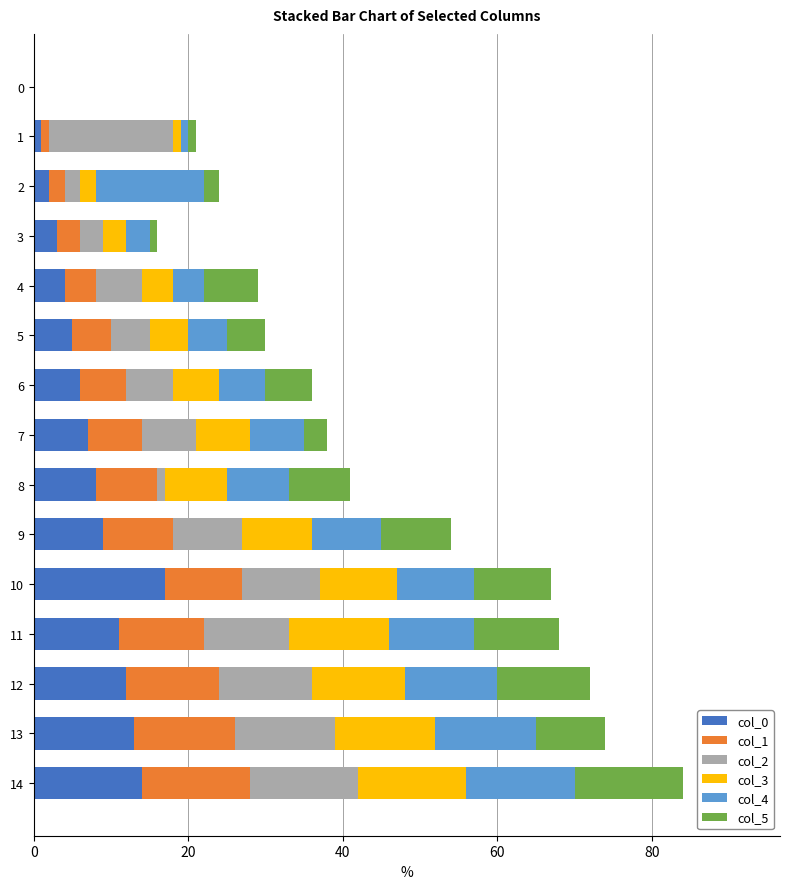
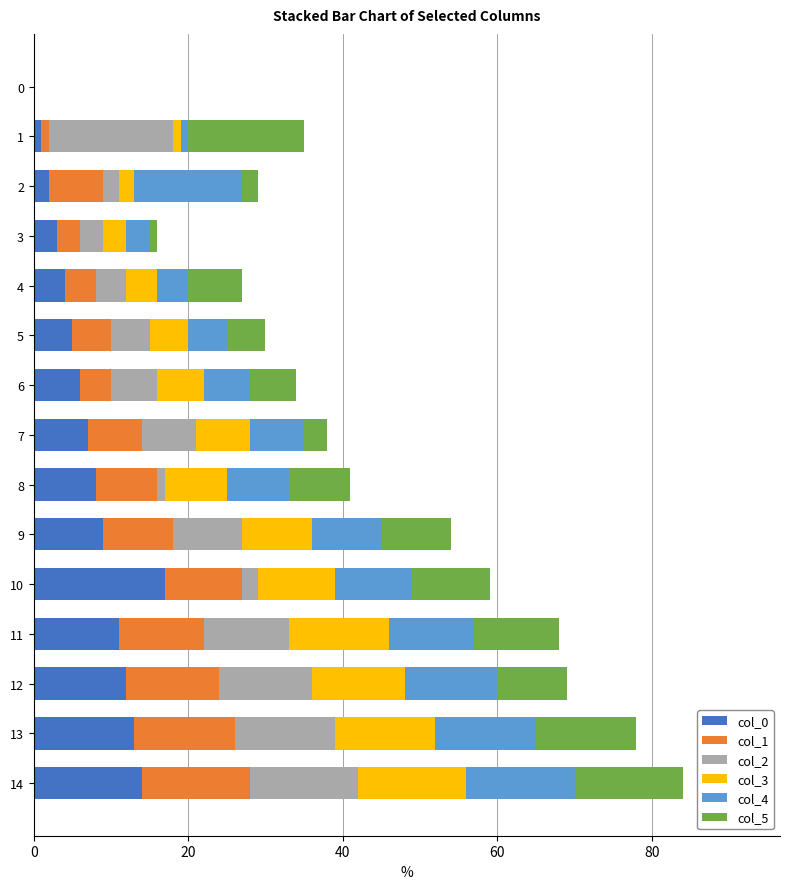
col_5, 1: 1 -> 15
col_1, 2: 2 -> 7
col_2, 4: 6 -> 4
col_1, 6: 6 -> 4
col_2, 10: 10 -> 2
col_5, 12: 12 -> 9
col_5, 13: 9 -> 13
